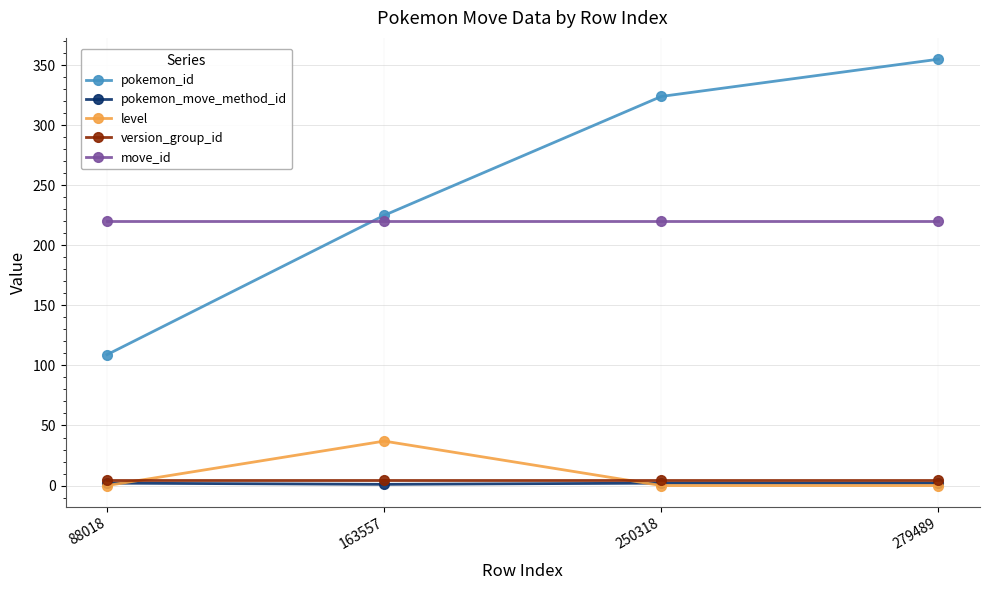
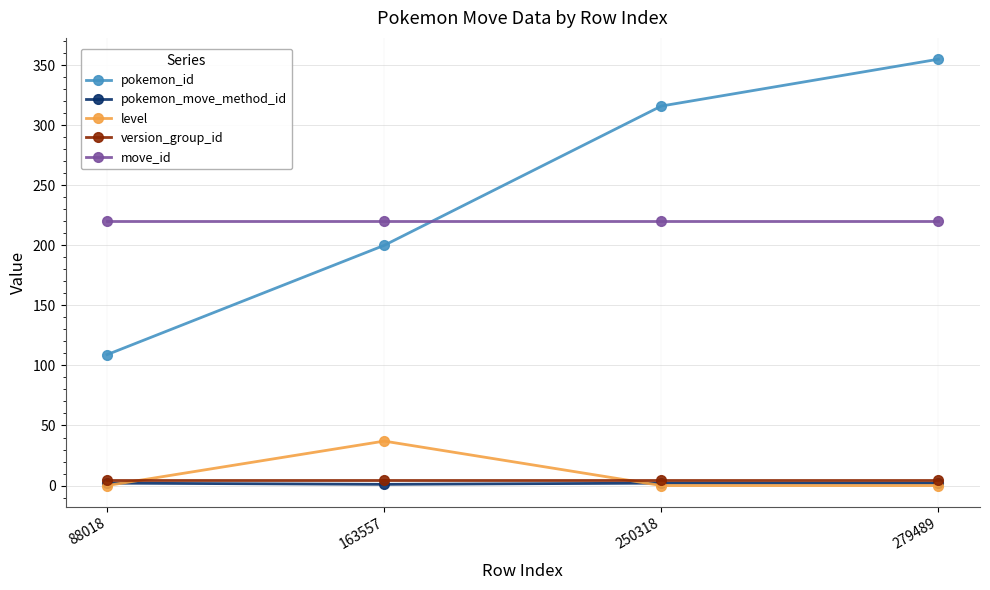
pokemon_id, 163557: 225 -> 200
pokemon_id, 250318: 324 -> 316
